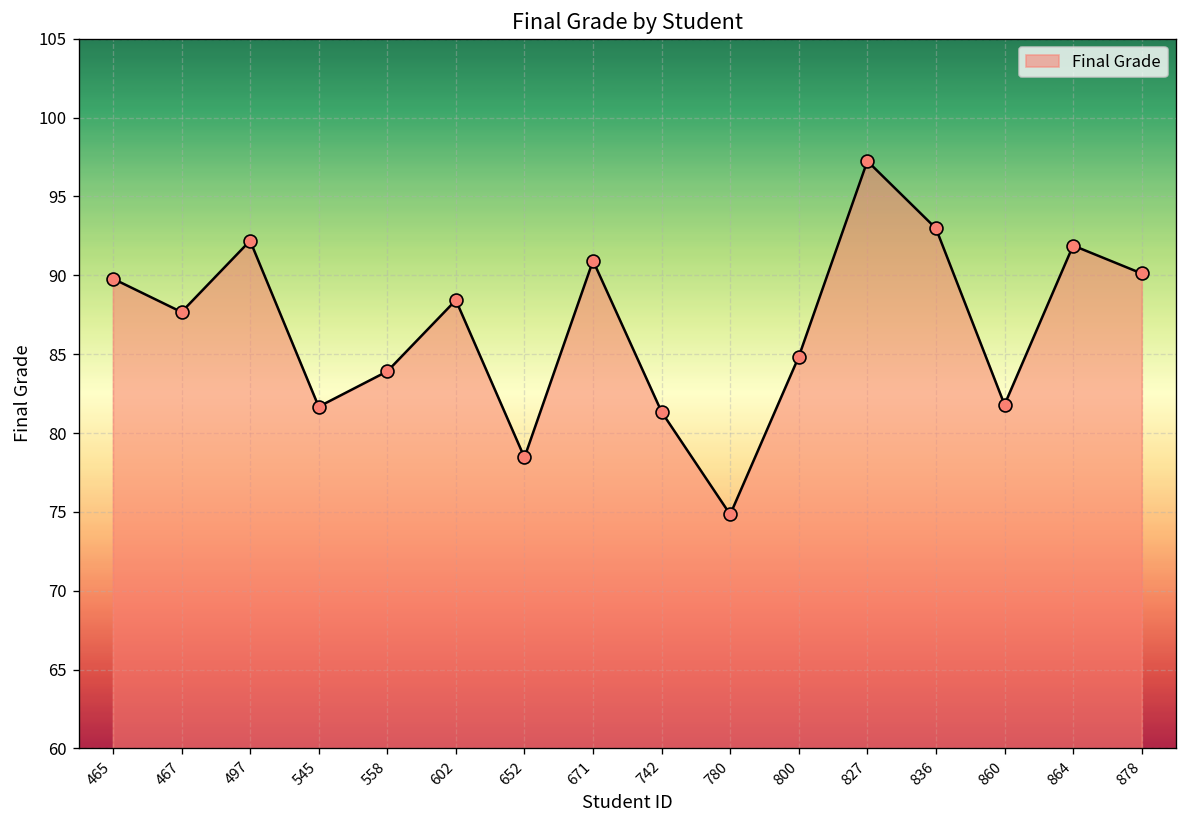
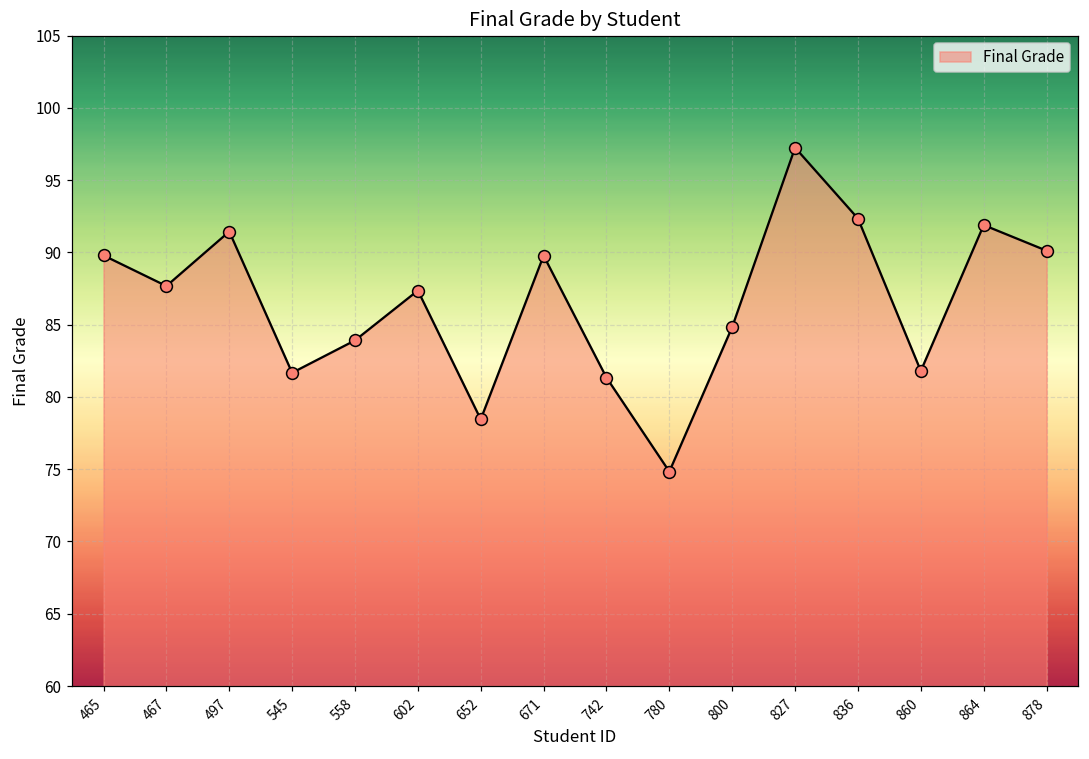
497: 92.2 -> 91.4
602: 88.4 -> 87.4
671: 90.9 -> 89.8
836: 93.0 -> 92.3
